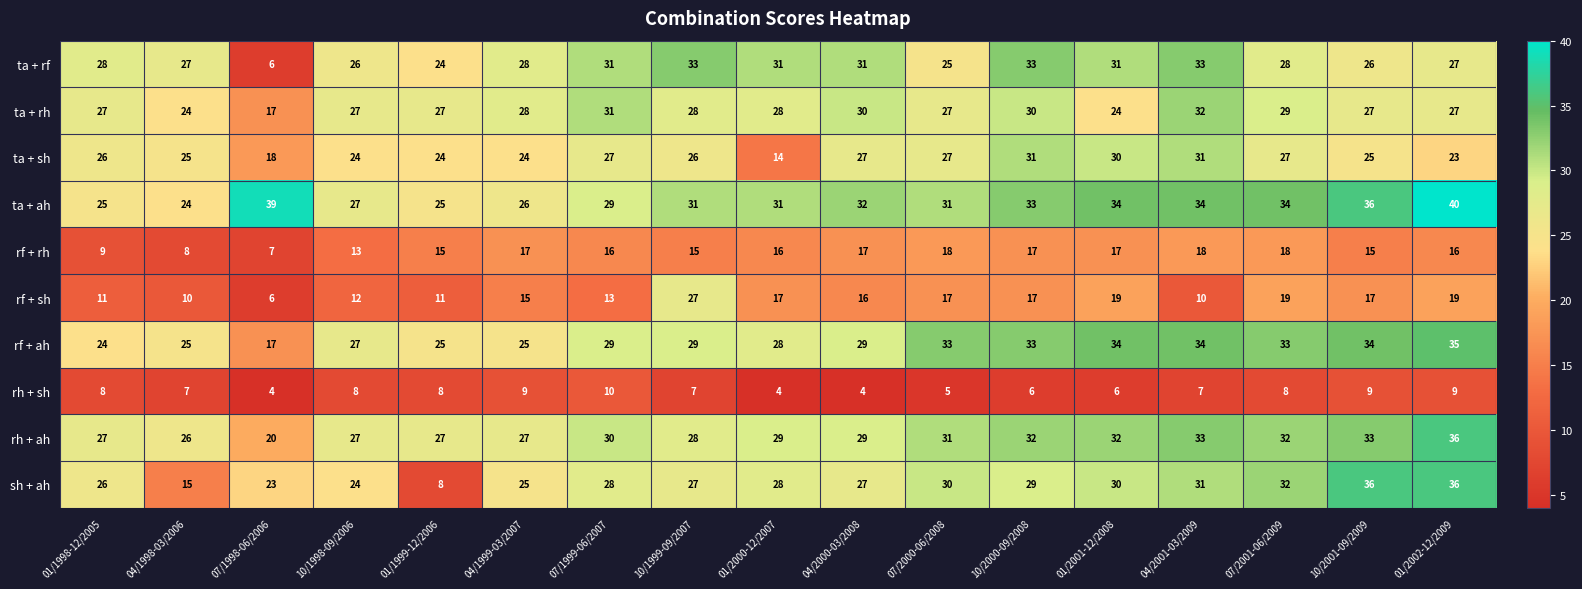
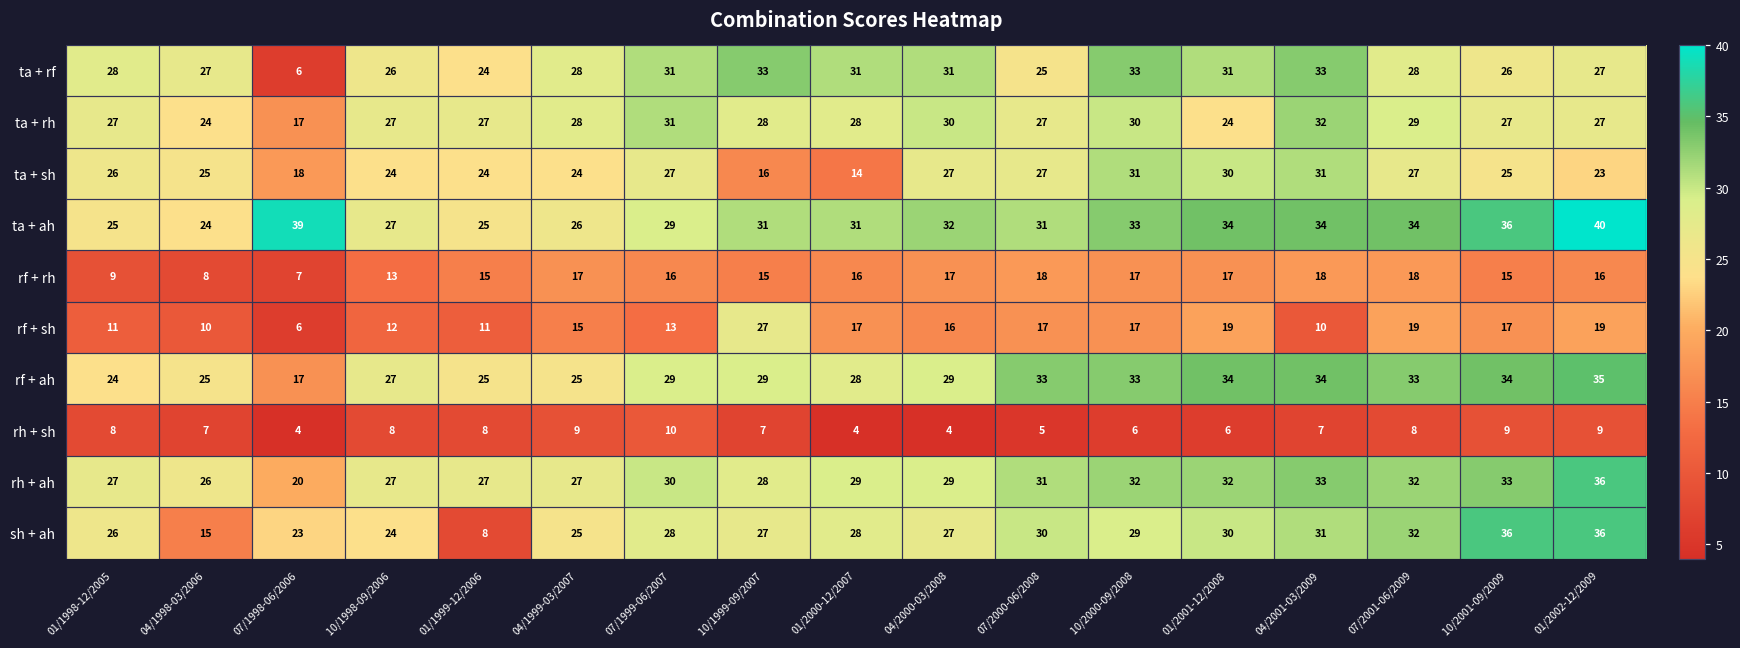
ta + sh, 10/1999-09/2007: 26 -> 16
